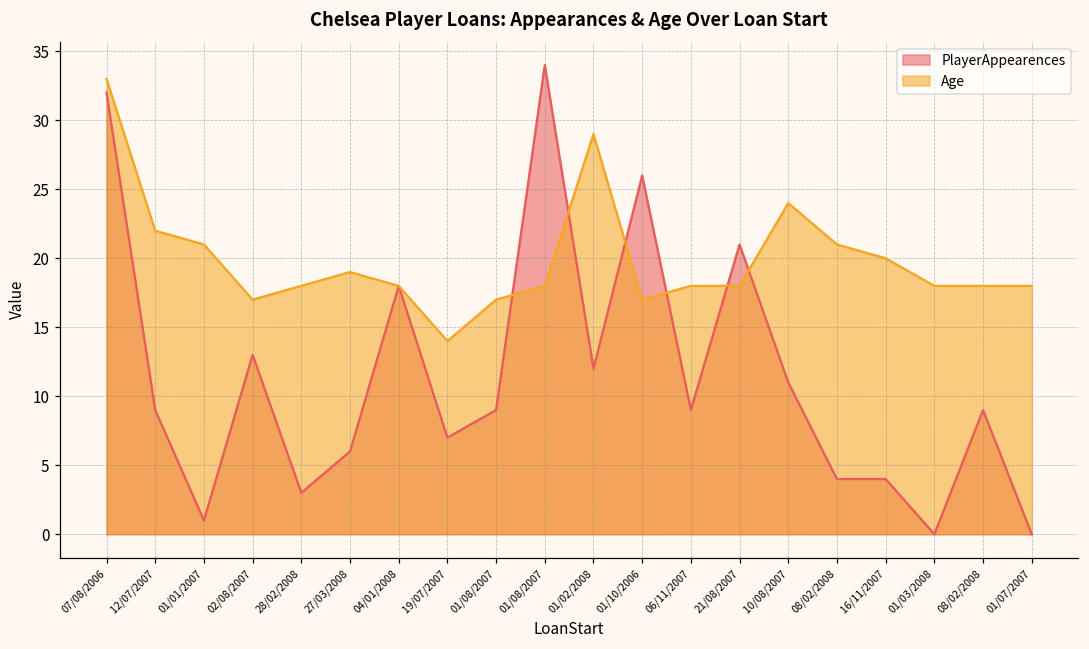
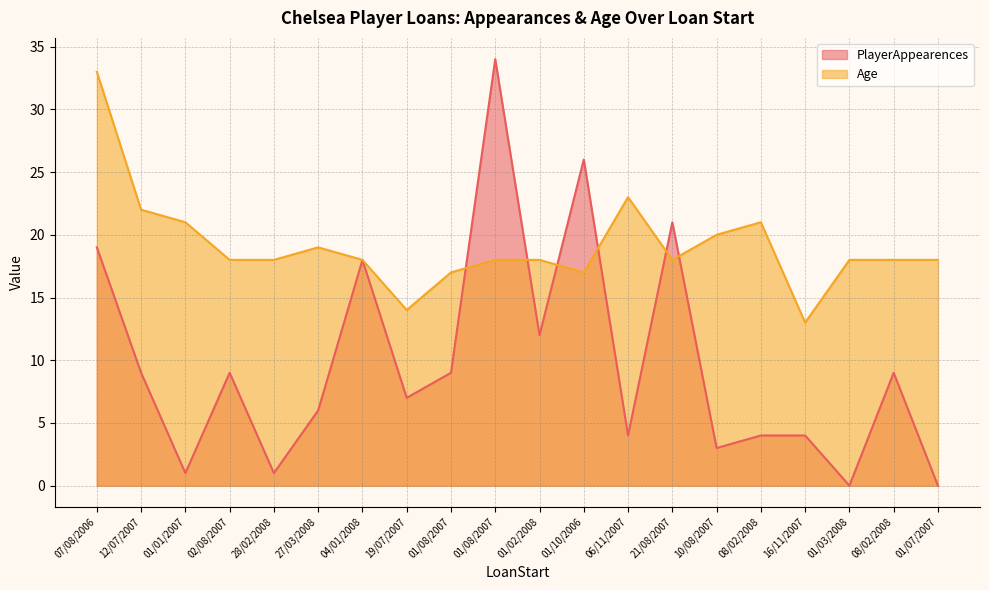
PlayerAppearences, 07/08/2006: 32 -> 19
PlayerAppearences, 02/08/2007: 13 -> 9
Age, 02/08/2007: 17 -> 18
PlayerAppearences, 28/02/2008: 3 -> 1
Age, 01/02/2008: 29 -> 18
PlayerAppearences, 06/11/2007: 9 -> 4
Age, 06/11/2007: 18 -> 23
PlayerAppearences, 10/08/2007: 11 -> 3
Age, 10/08/2007: 24 -> 20
Age, 16/11/2007: 20 -> 13
